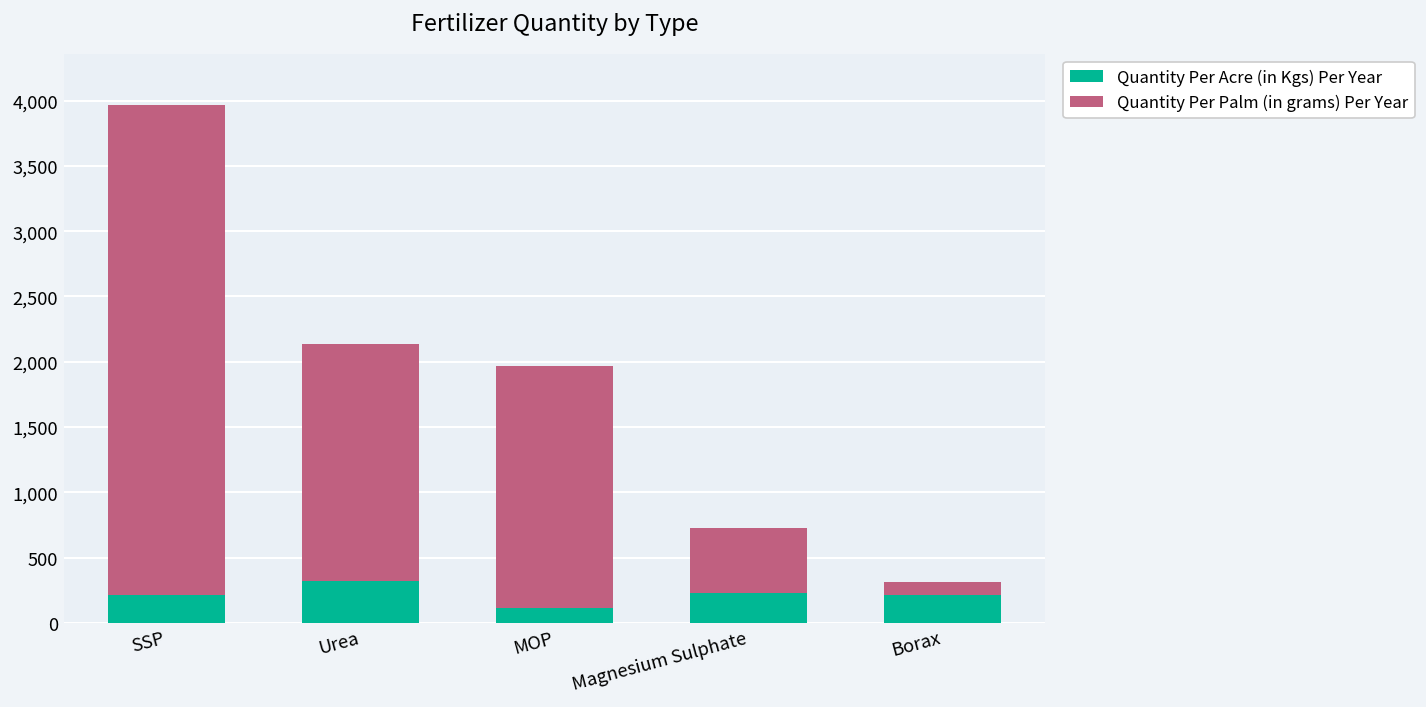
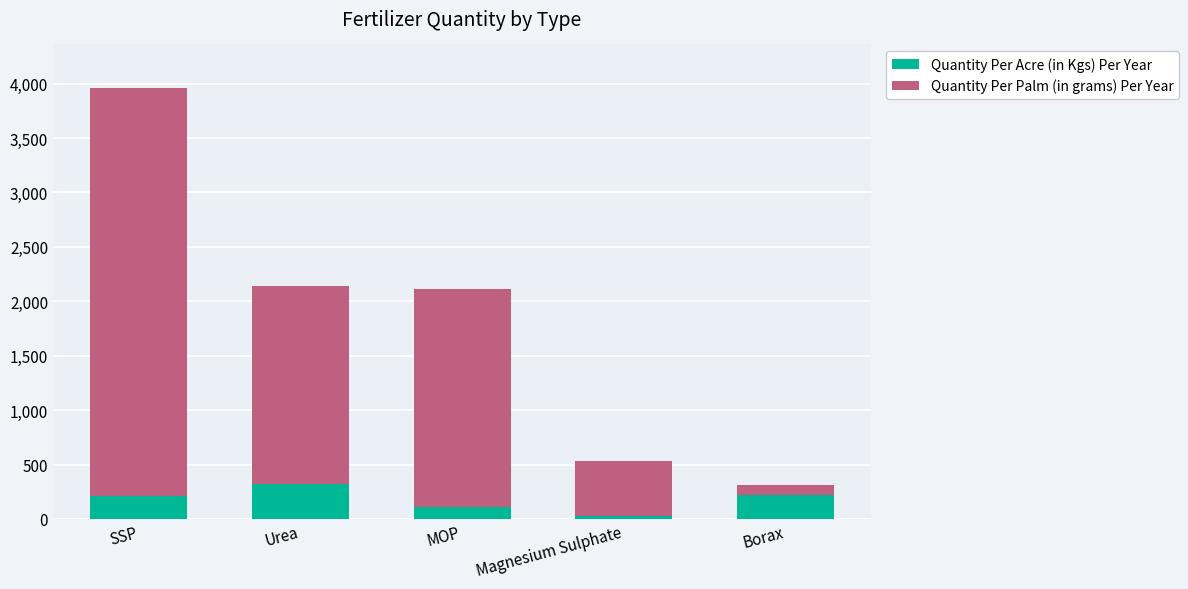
Quantity Per Palm (in grams) Per Year, MOP: 1,860 -> 2,000
Quantity Per Acre (in Kgs) Per Year, Magnesium Sulphate: 230 -> 30
